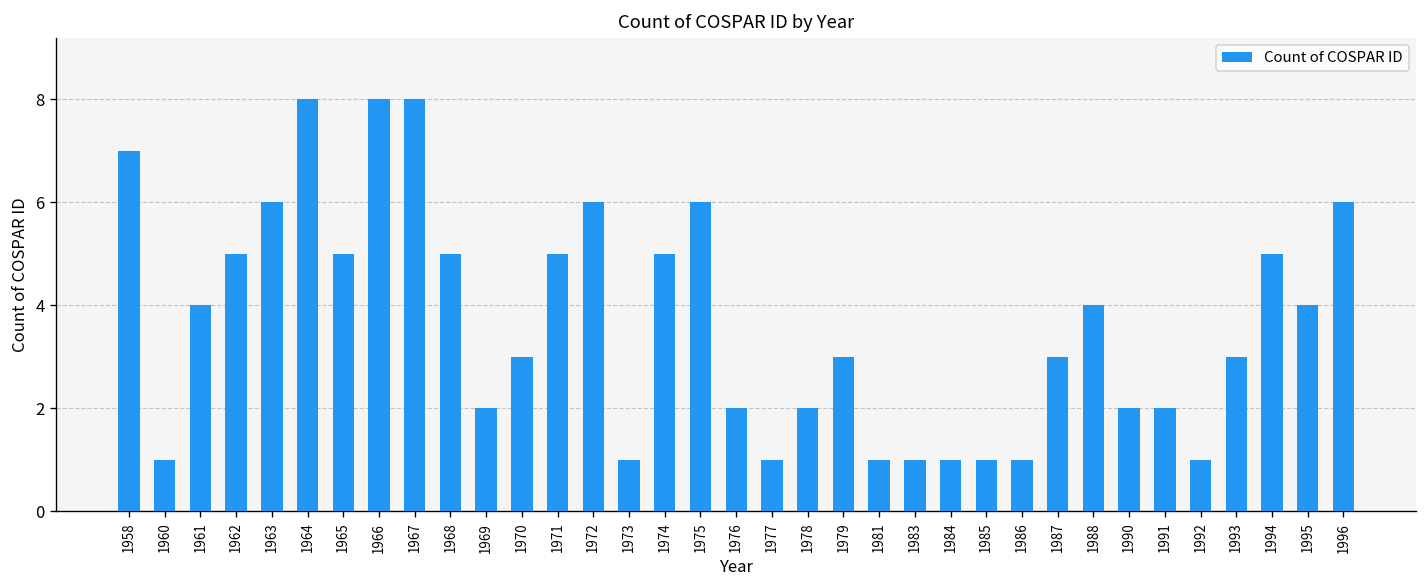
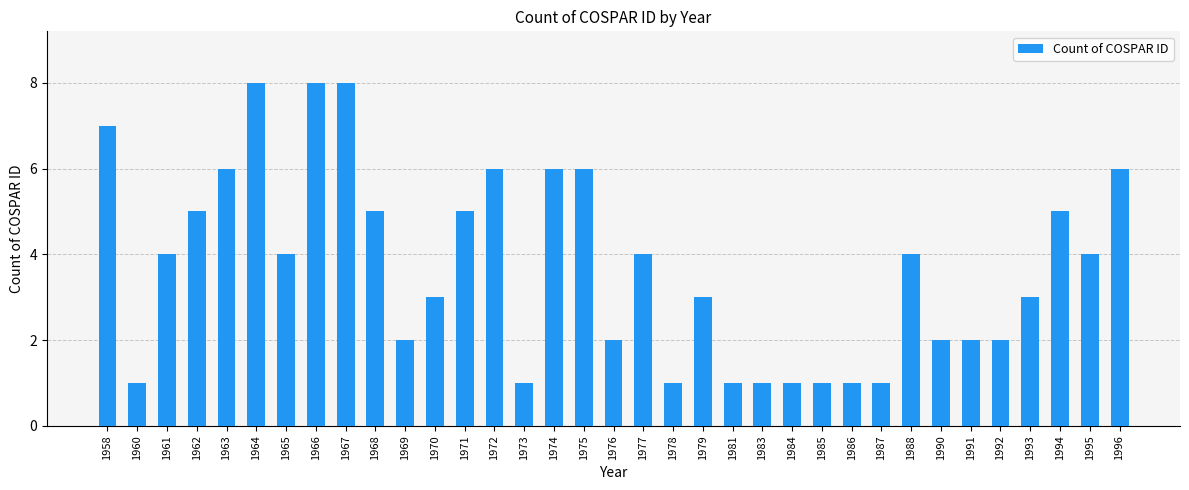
1965: 5 -> 4
1974: 5 -> 6
1977: 1 -> 4
1978: 2 -> 1
1987: 3 -> 1
1992: 1 -> 2
